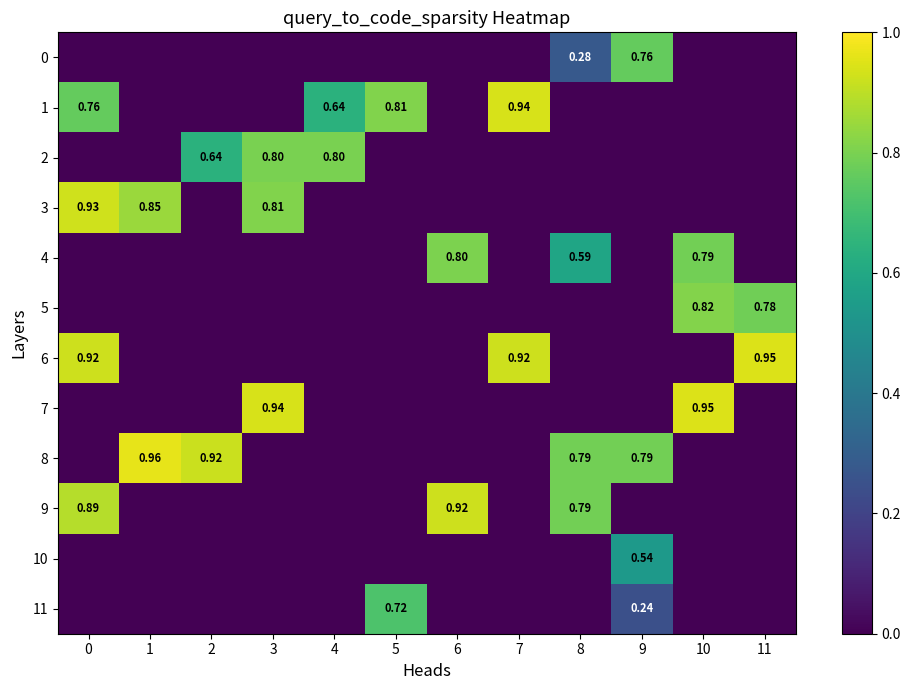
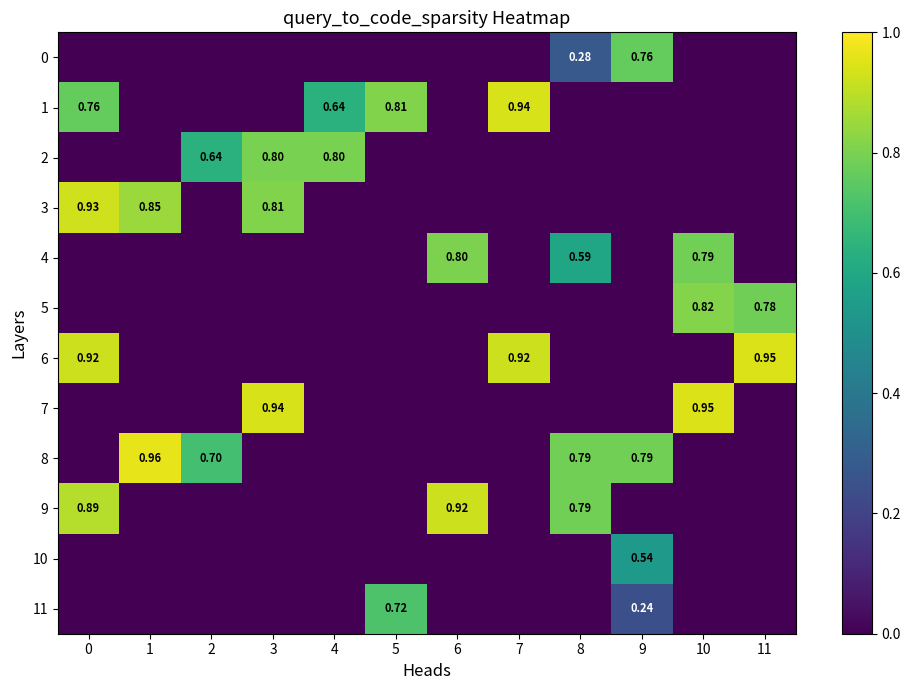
8, 2: 0.92 -> 0.70
